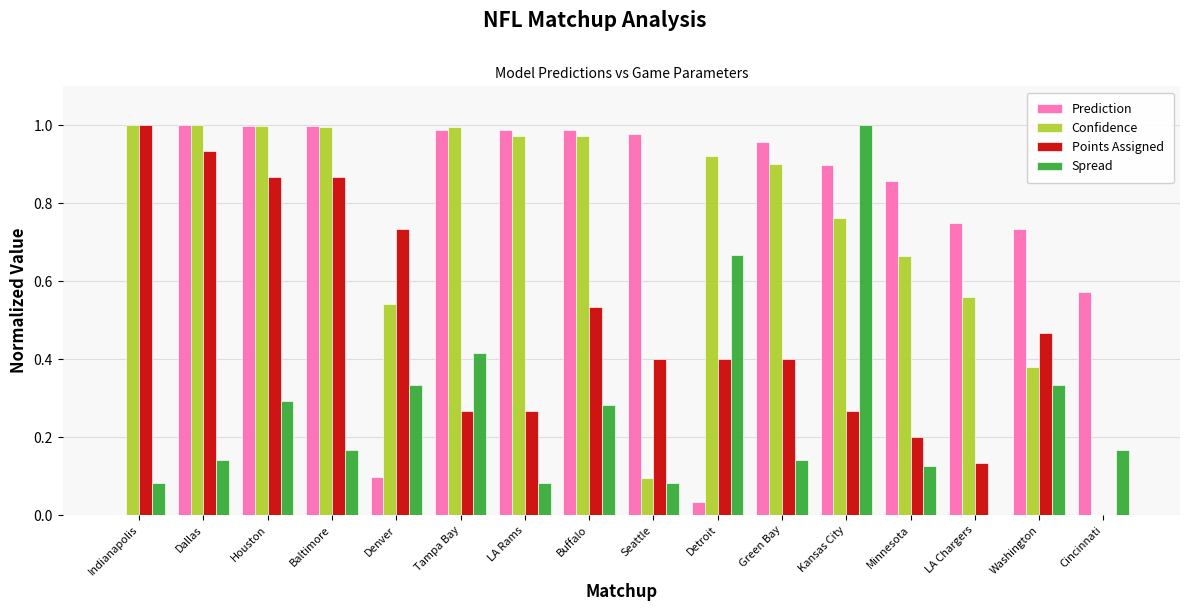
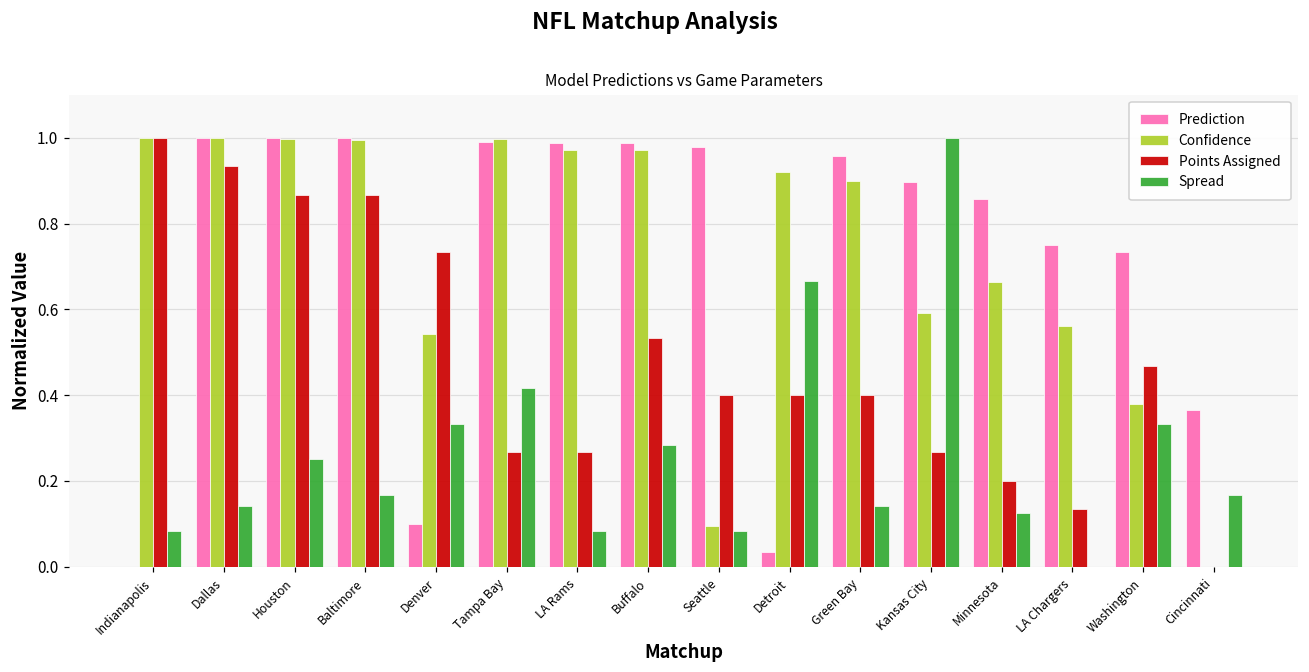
Spread, Houston: 0.29 -> 0.25
Confidence, Kansas City: 0.76 -> 0.59
Prediction, Cincinnati: 0.57 -> 0.36
